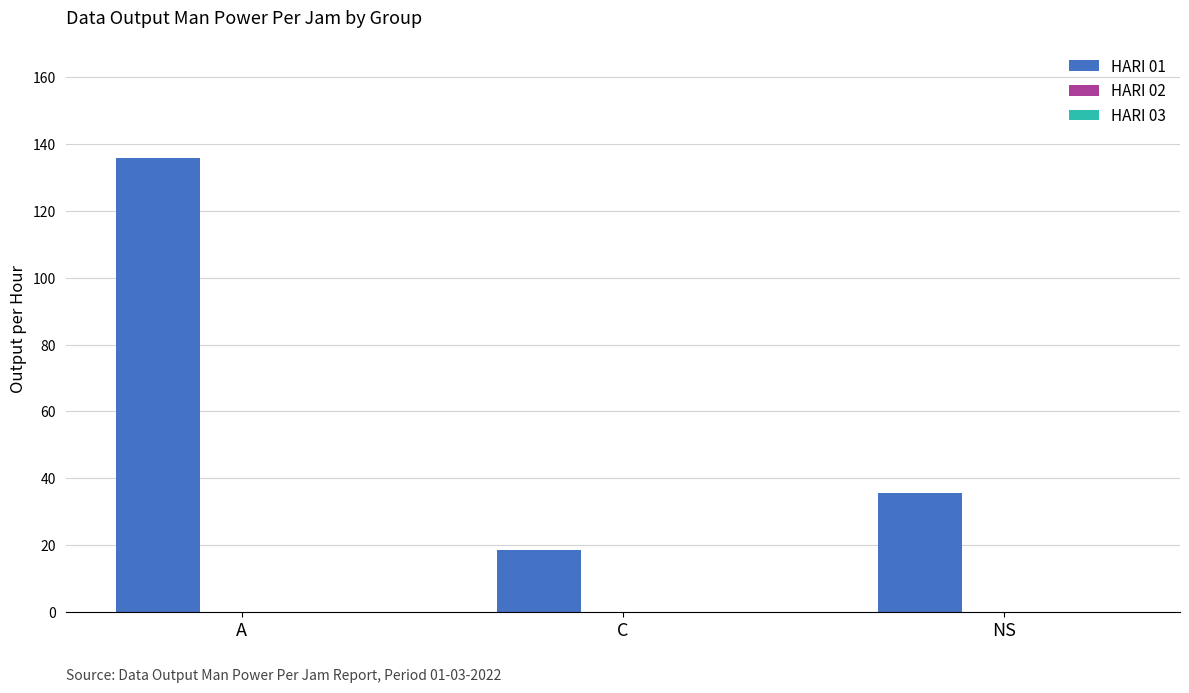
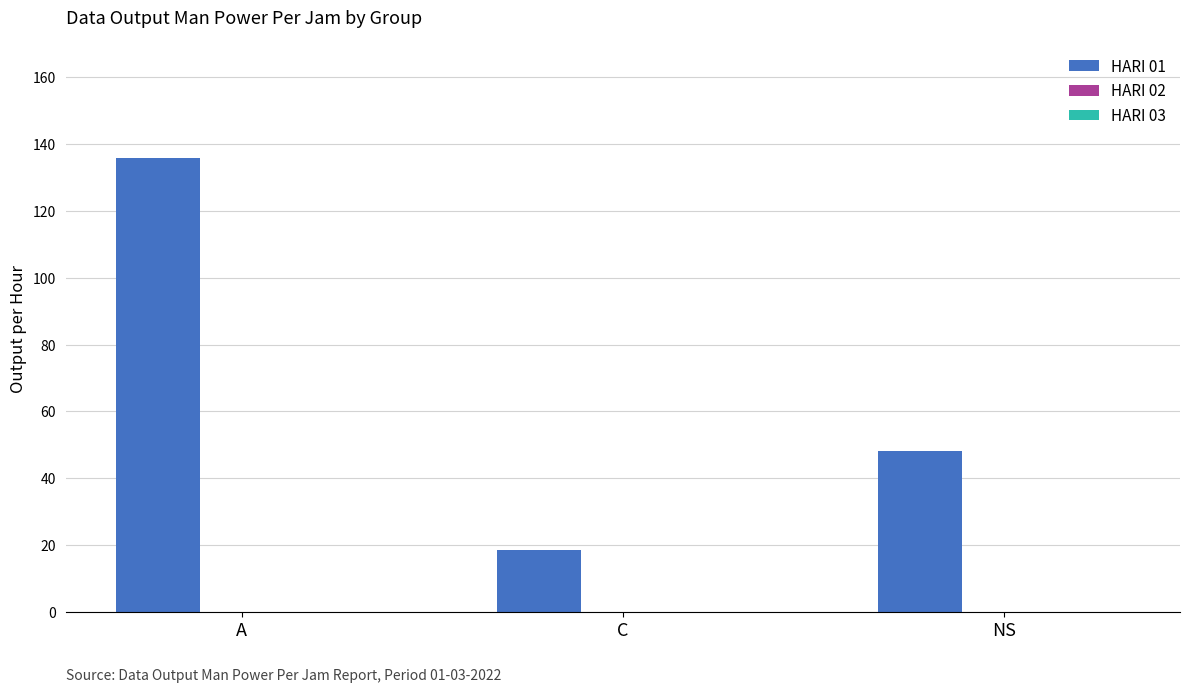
HARI 01, NS: 36 -> 48
